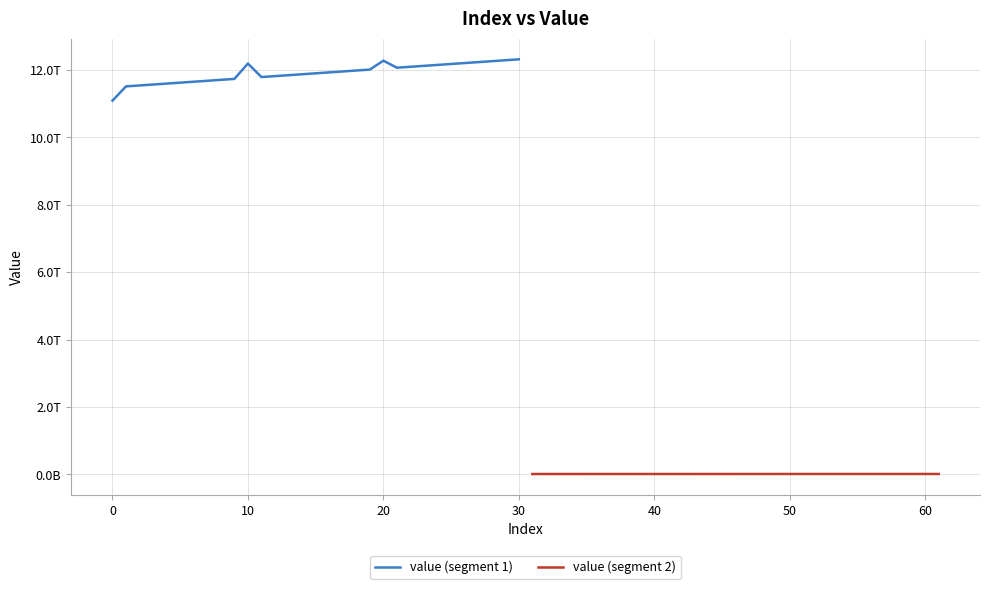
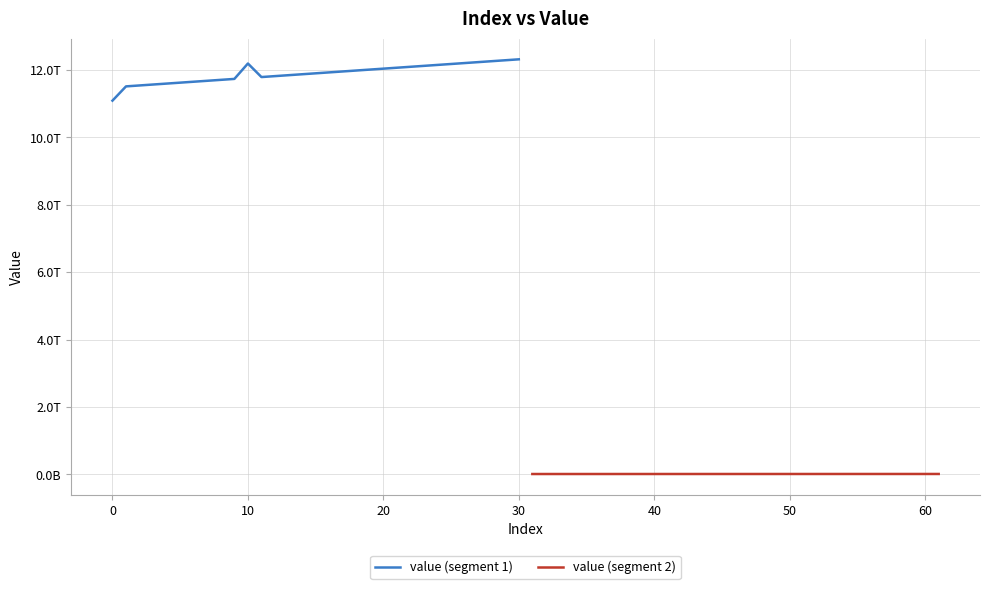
value (segment 1), 20: 12.3T -> 12.0T
